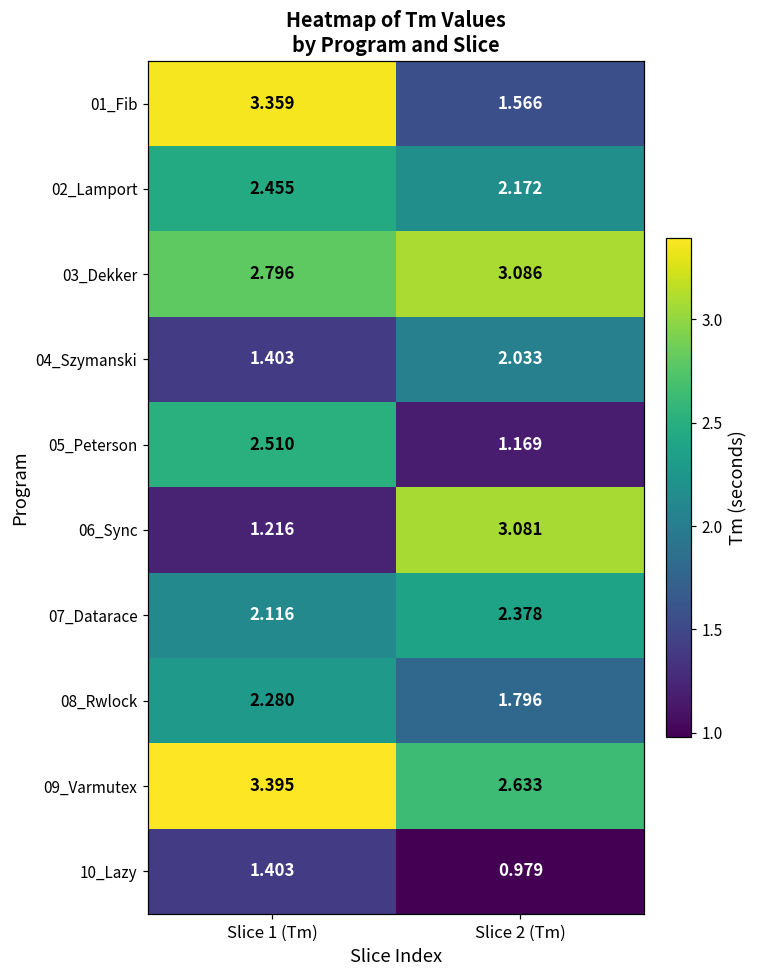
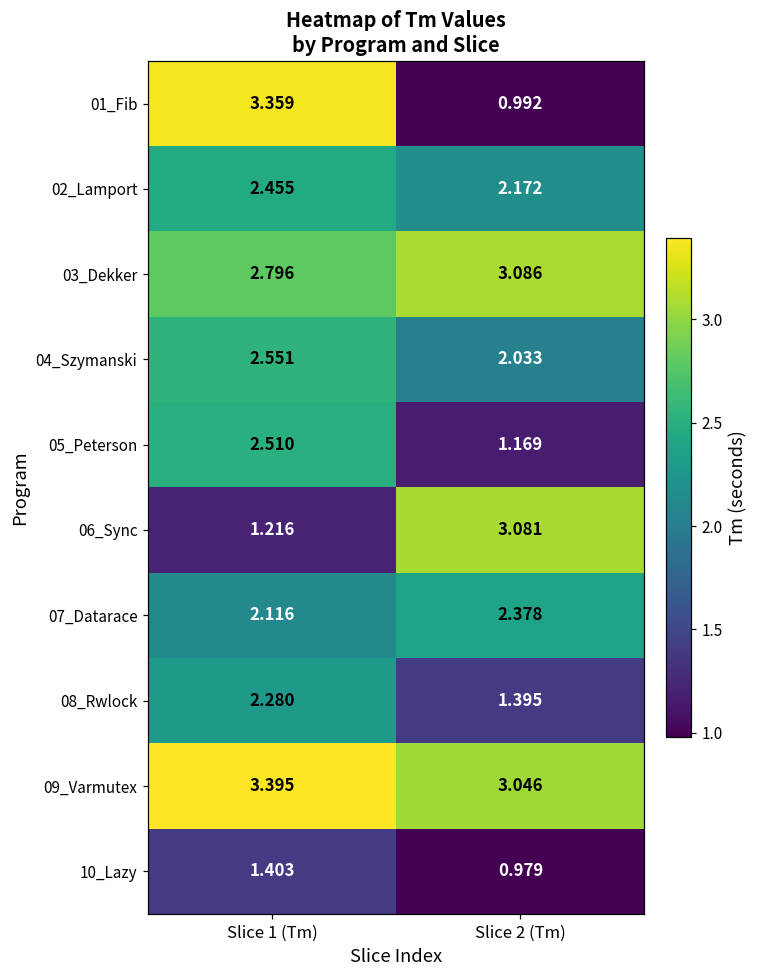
01_Fib, Slice 2 (Tm): 1.566 -> 0.992
04_Szymanski, Slice 1 (Tm): 1.403 -> 2.551
08_Rwlock, Slice 2 (Tm): 1.796 -> 1.395
09_Varmutex, Slice 2 (Tm): 2.633 -> 3.046
